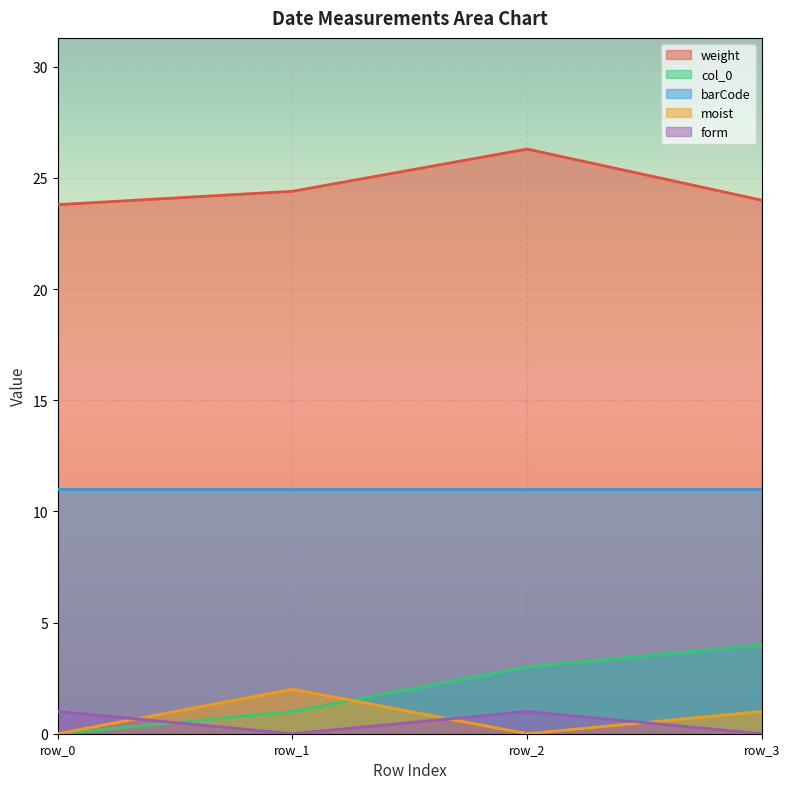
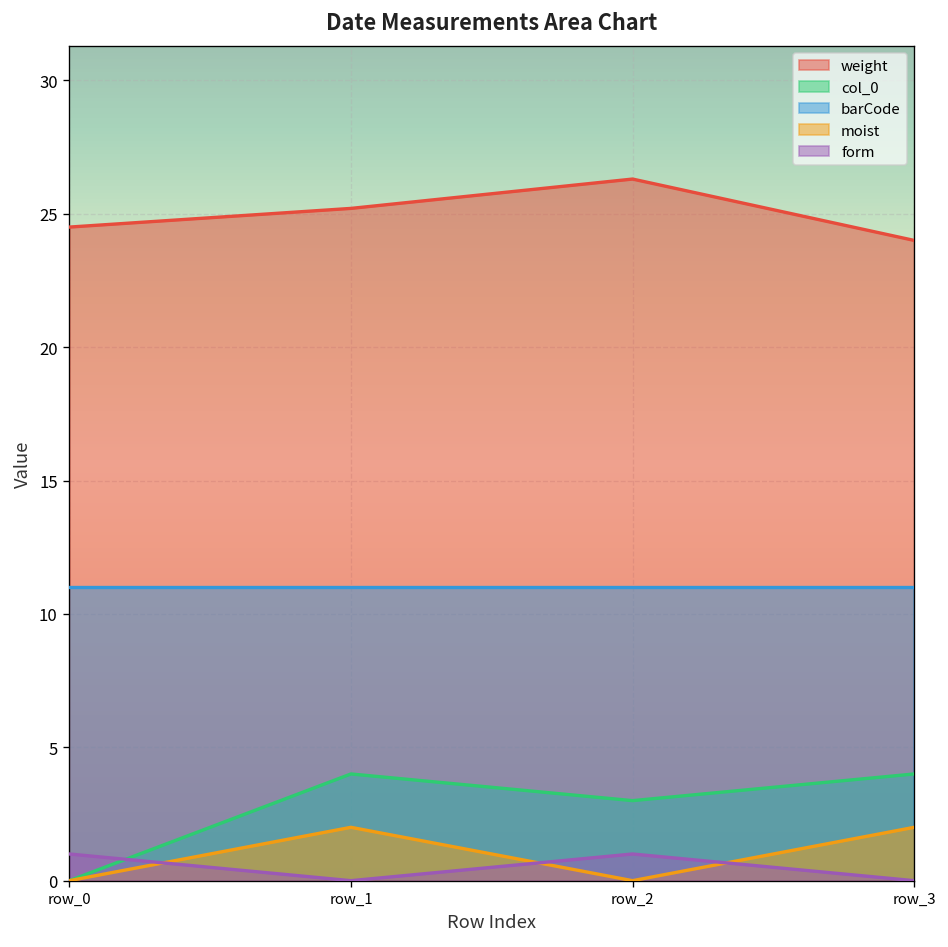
weight, row_0: 23.8 -> 24.5
weight, row_1: 24.4 -> 25.2
col_0, row_1: 1 -> 4
moist, row_3: 1 -> 2
